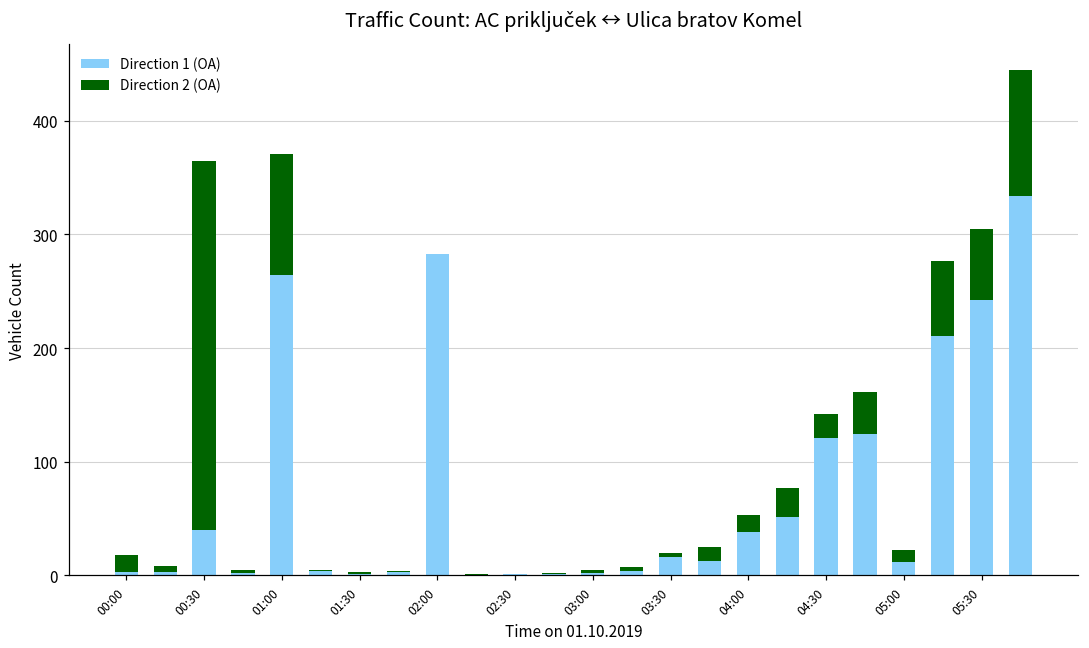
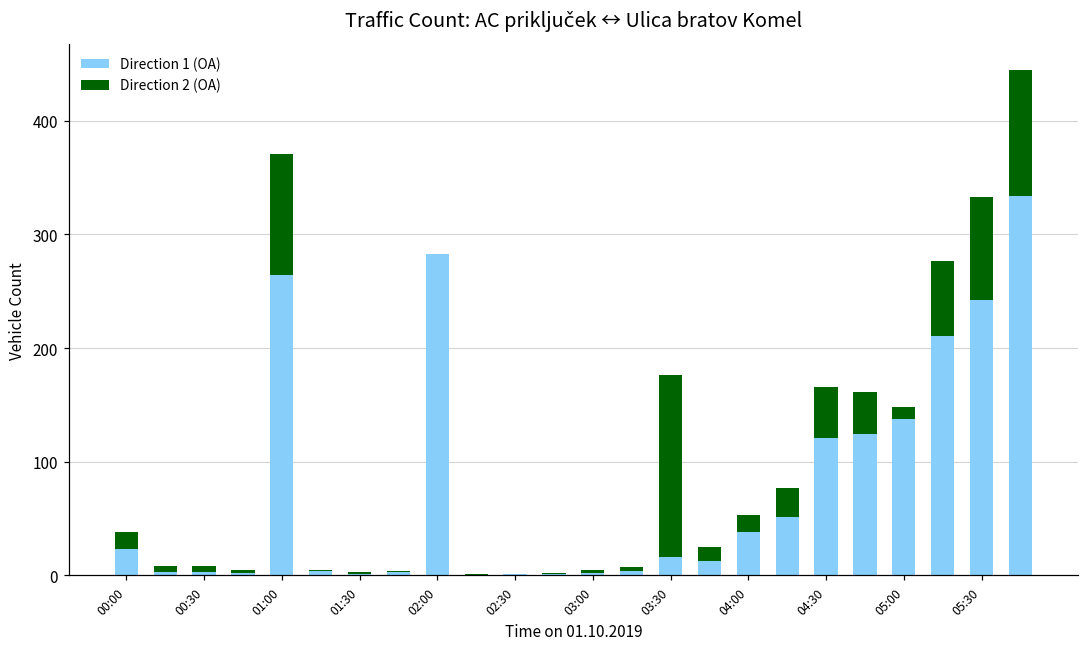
Direction 1 (OA), 00:00: 3 -> 23
Direction 1 (OA), 00:30: 40 -> 3
Direction 2 (OA), 00:30: 325 -> 5
Direction 2 (OA), 03:30: 4 -> 160
Direction 2 (OA), 04:30: 21 -> 45
Direction 1 (OA), 05:00: 12 -> 138
Direction 2 (OA), 05:30: 63 -> 91
